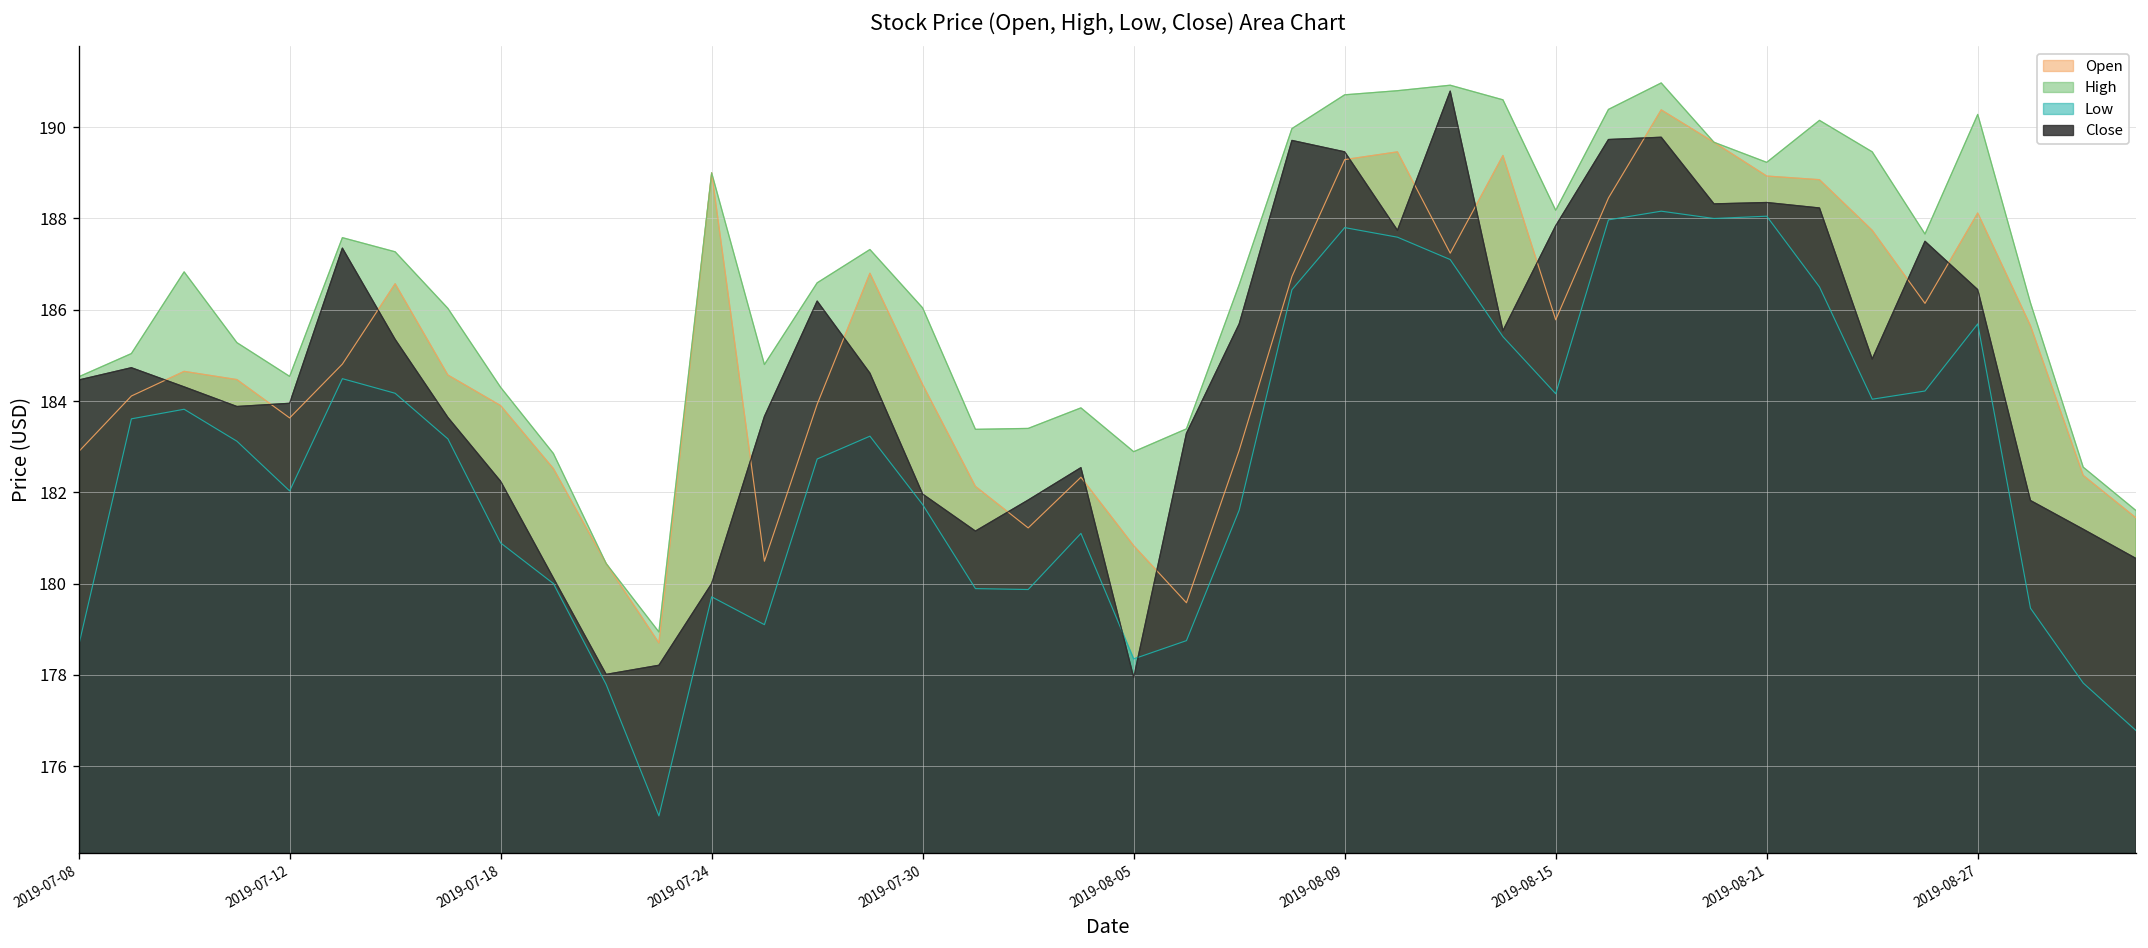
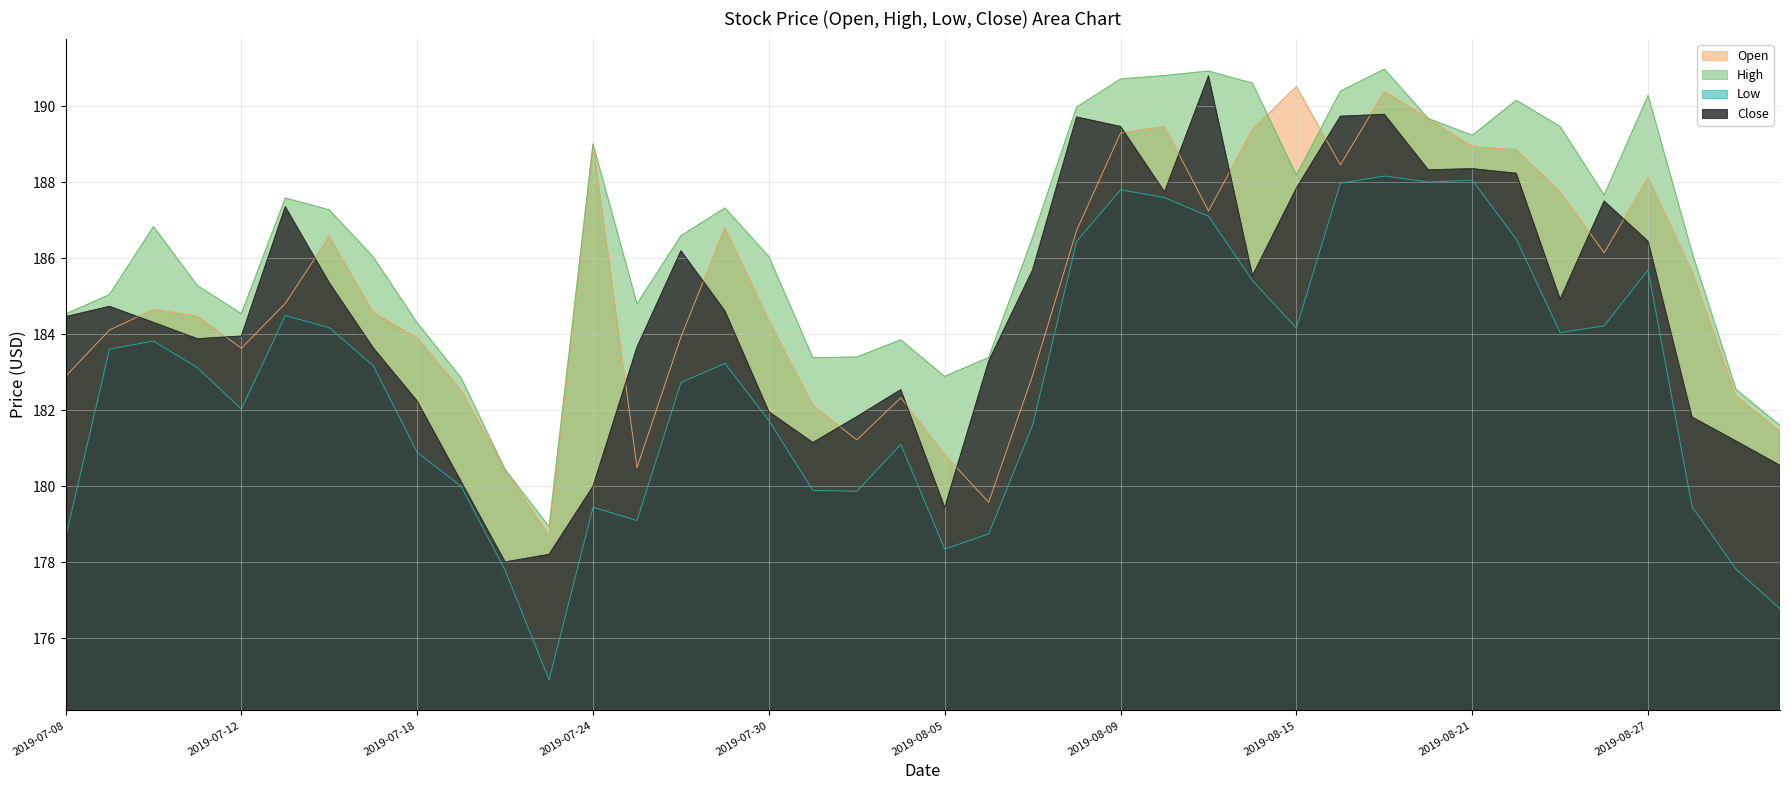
Low, 2019-07-24: 179.7 -> 179.5
Close, 2019-08-05: 177.9 -> 179.4
Open, 2019-08-15: 185.8 -> 190.5
